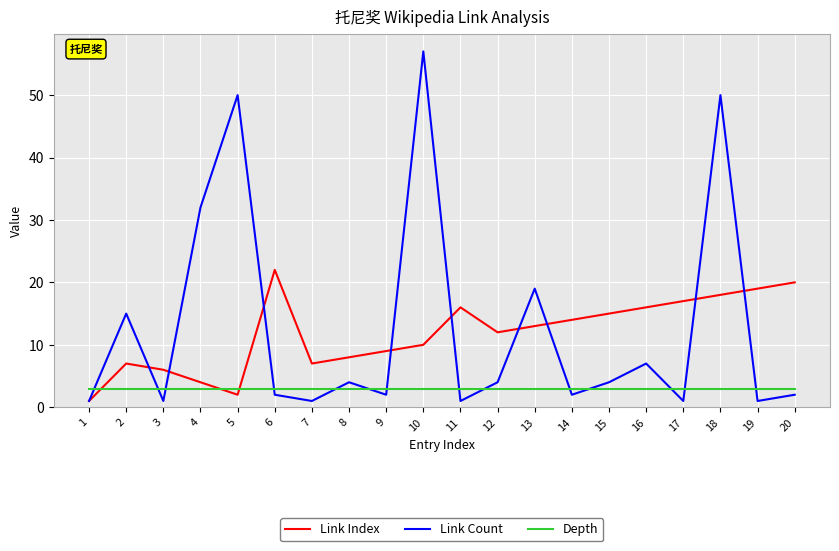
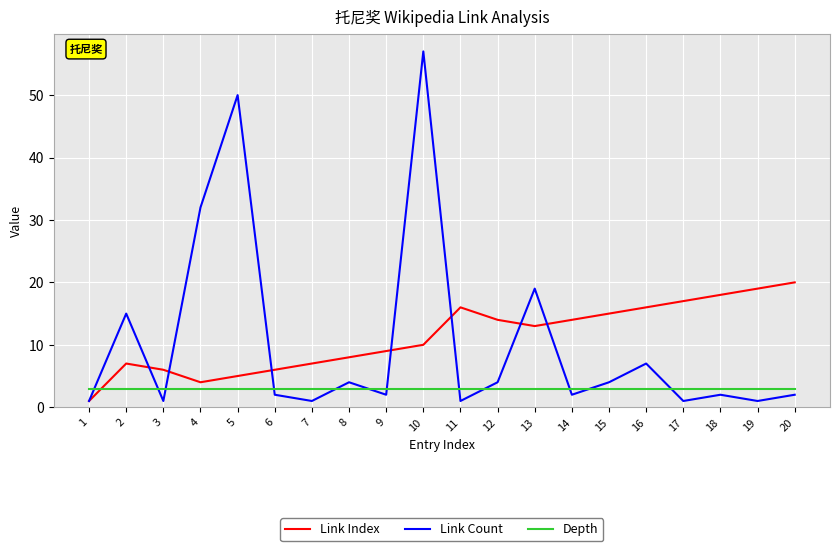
Link Index, 5: 2 -> 5
Link Index, 6: 22 -> 6
Link Index, 12: 12 -> 14
Link Count, 18: 50 -> 2
